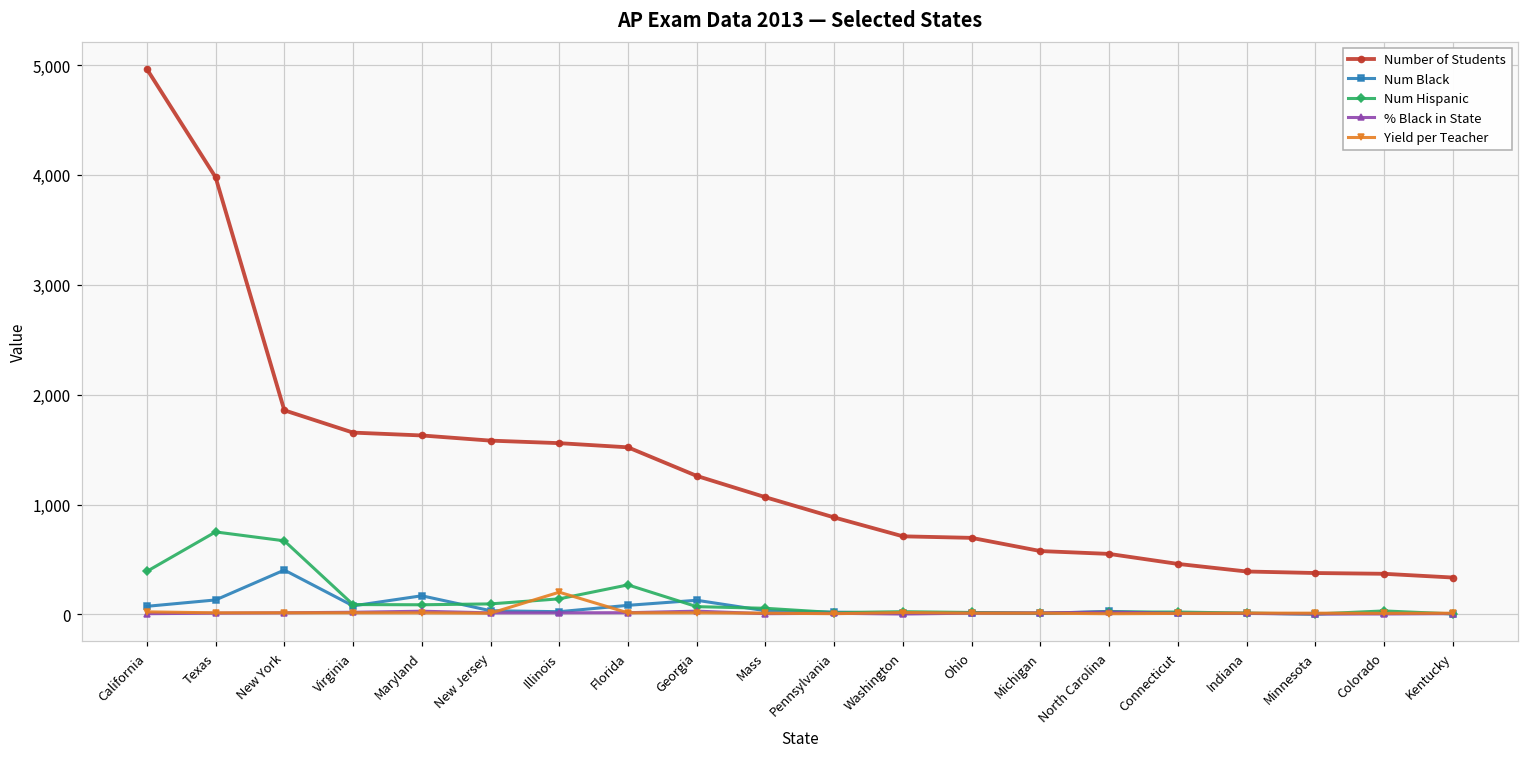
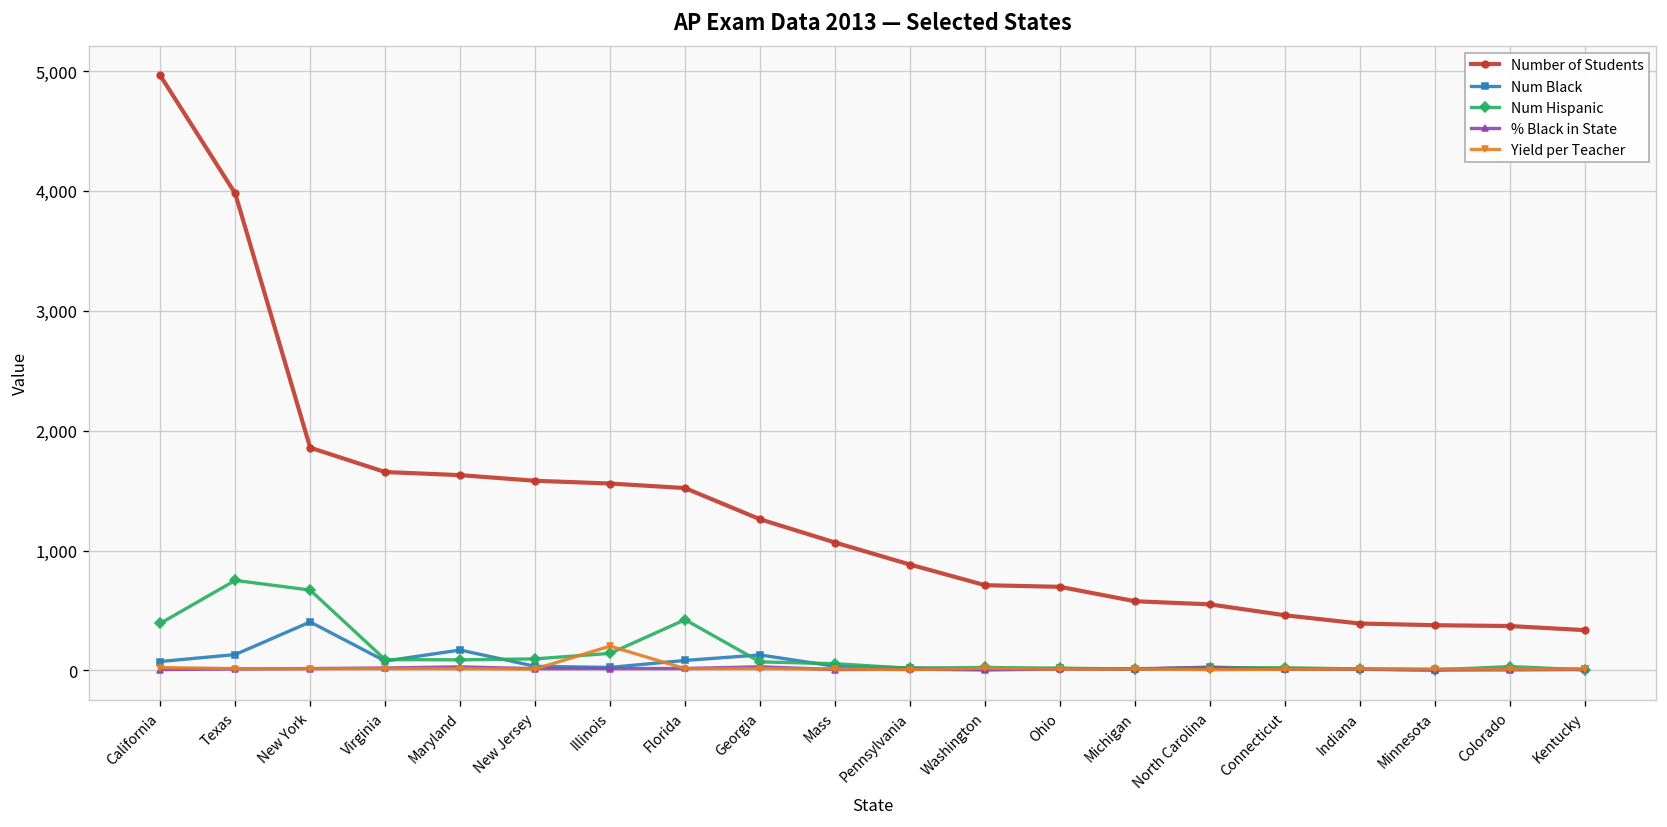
Num Hispanic, Florida: 300 -> 400
